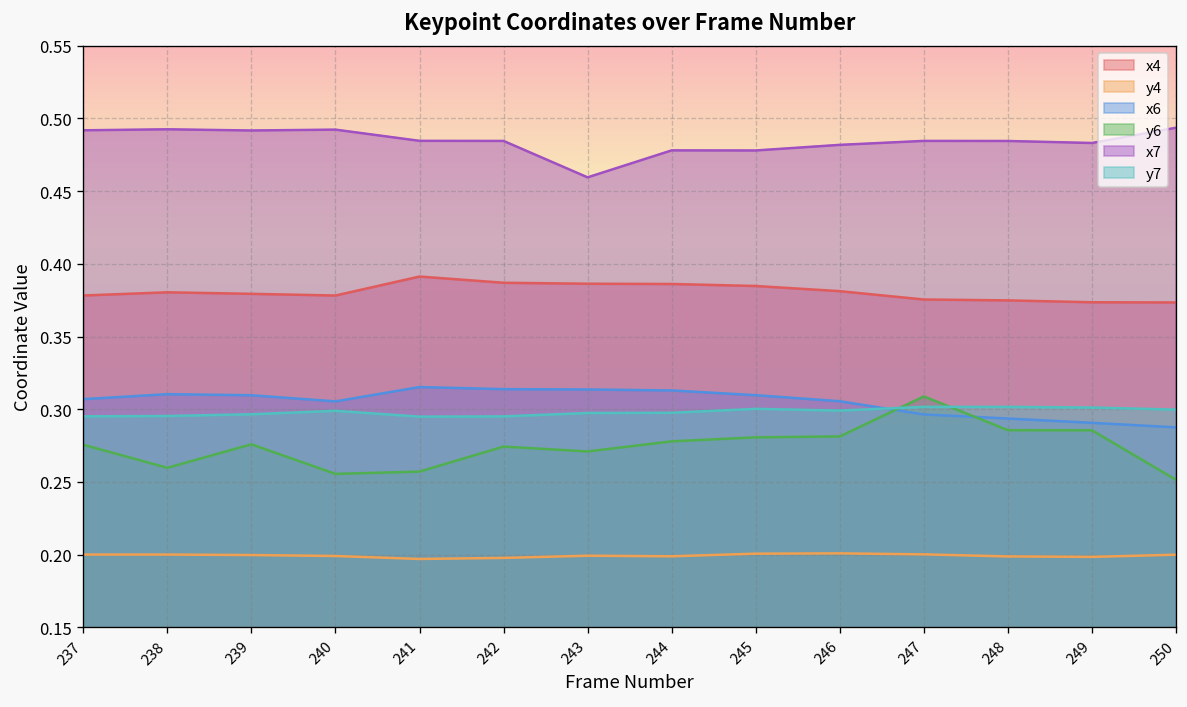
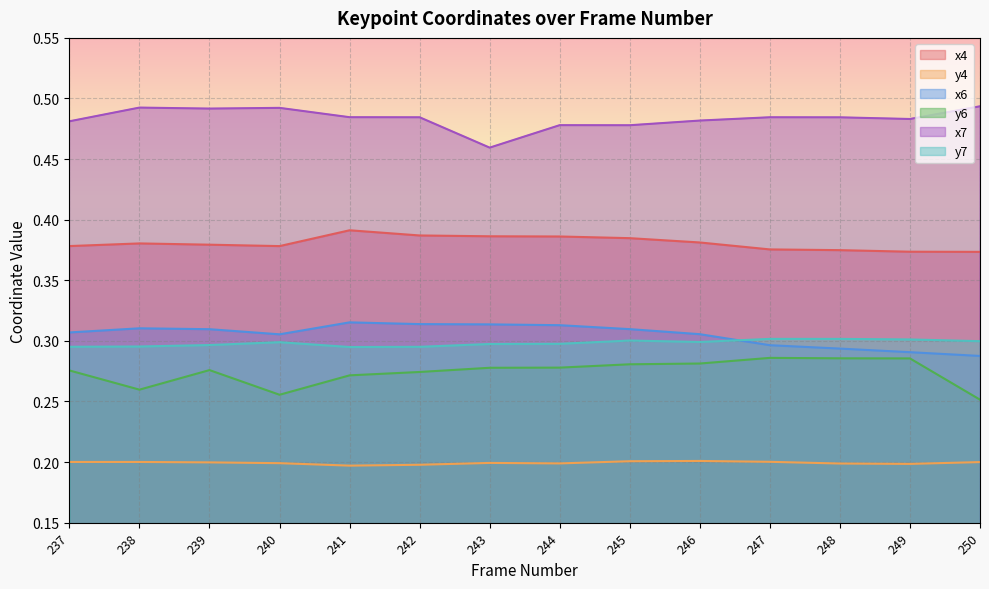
x7, 237: 0.492 -> 0.481
y6, 241: 0.257 -> 0.272
y6, 243: 0.271 -> 0.278
y6, 247: 0.309 -> 0.286
